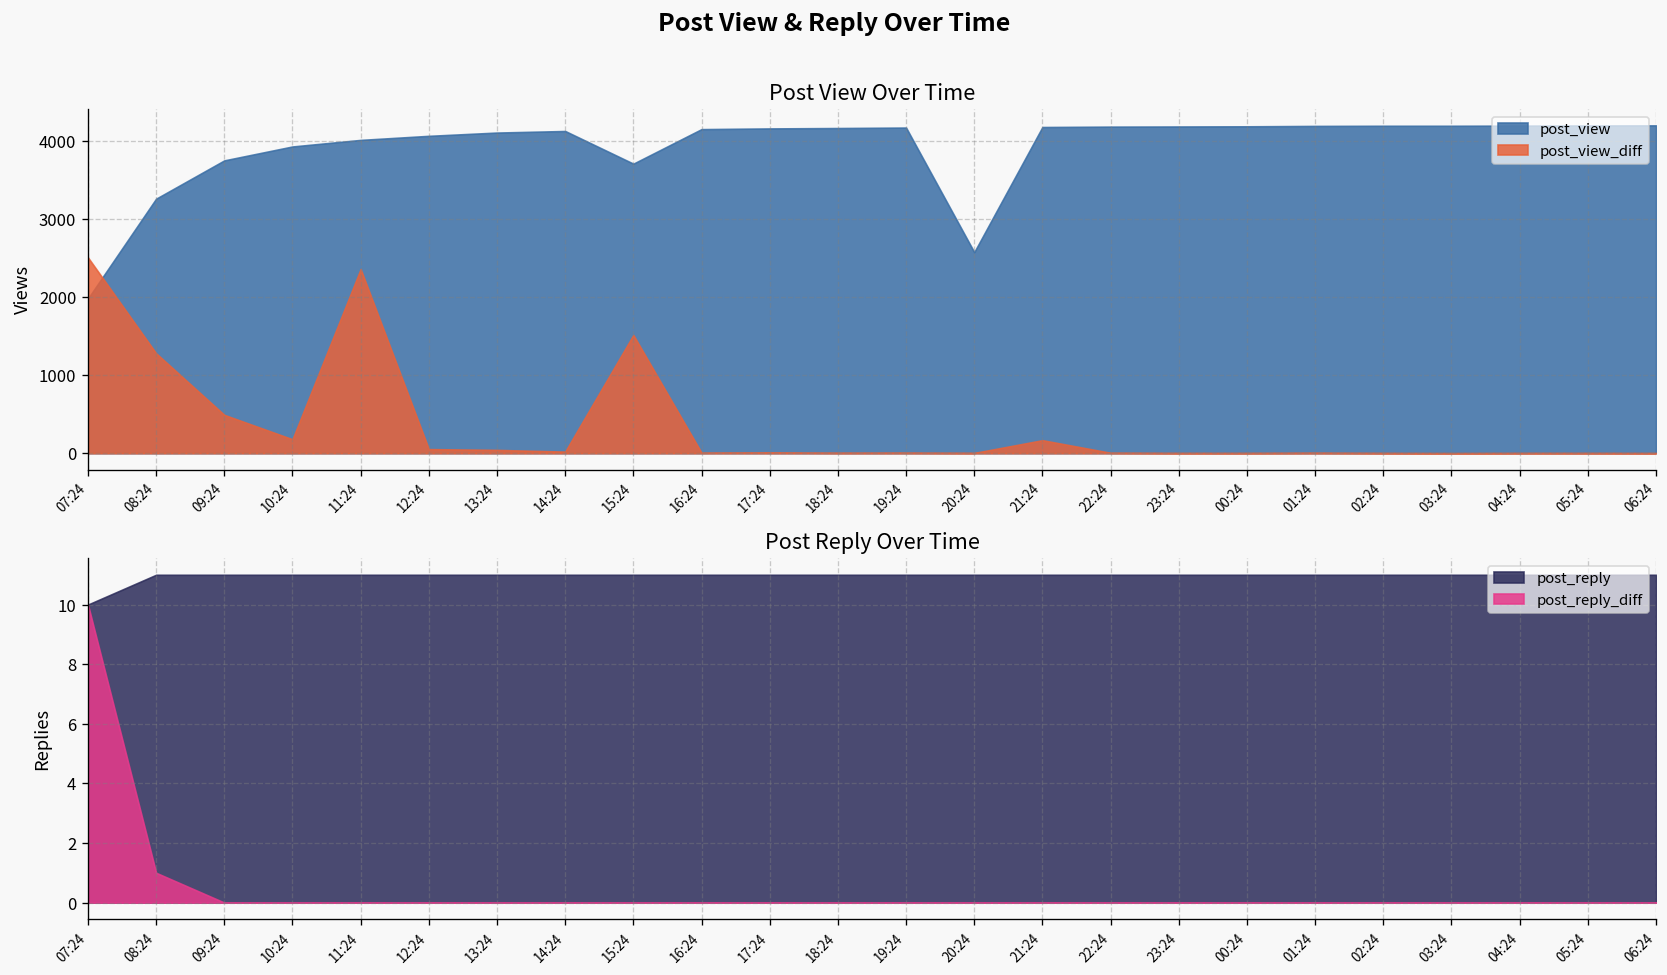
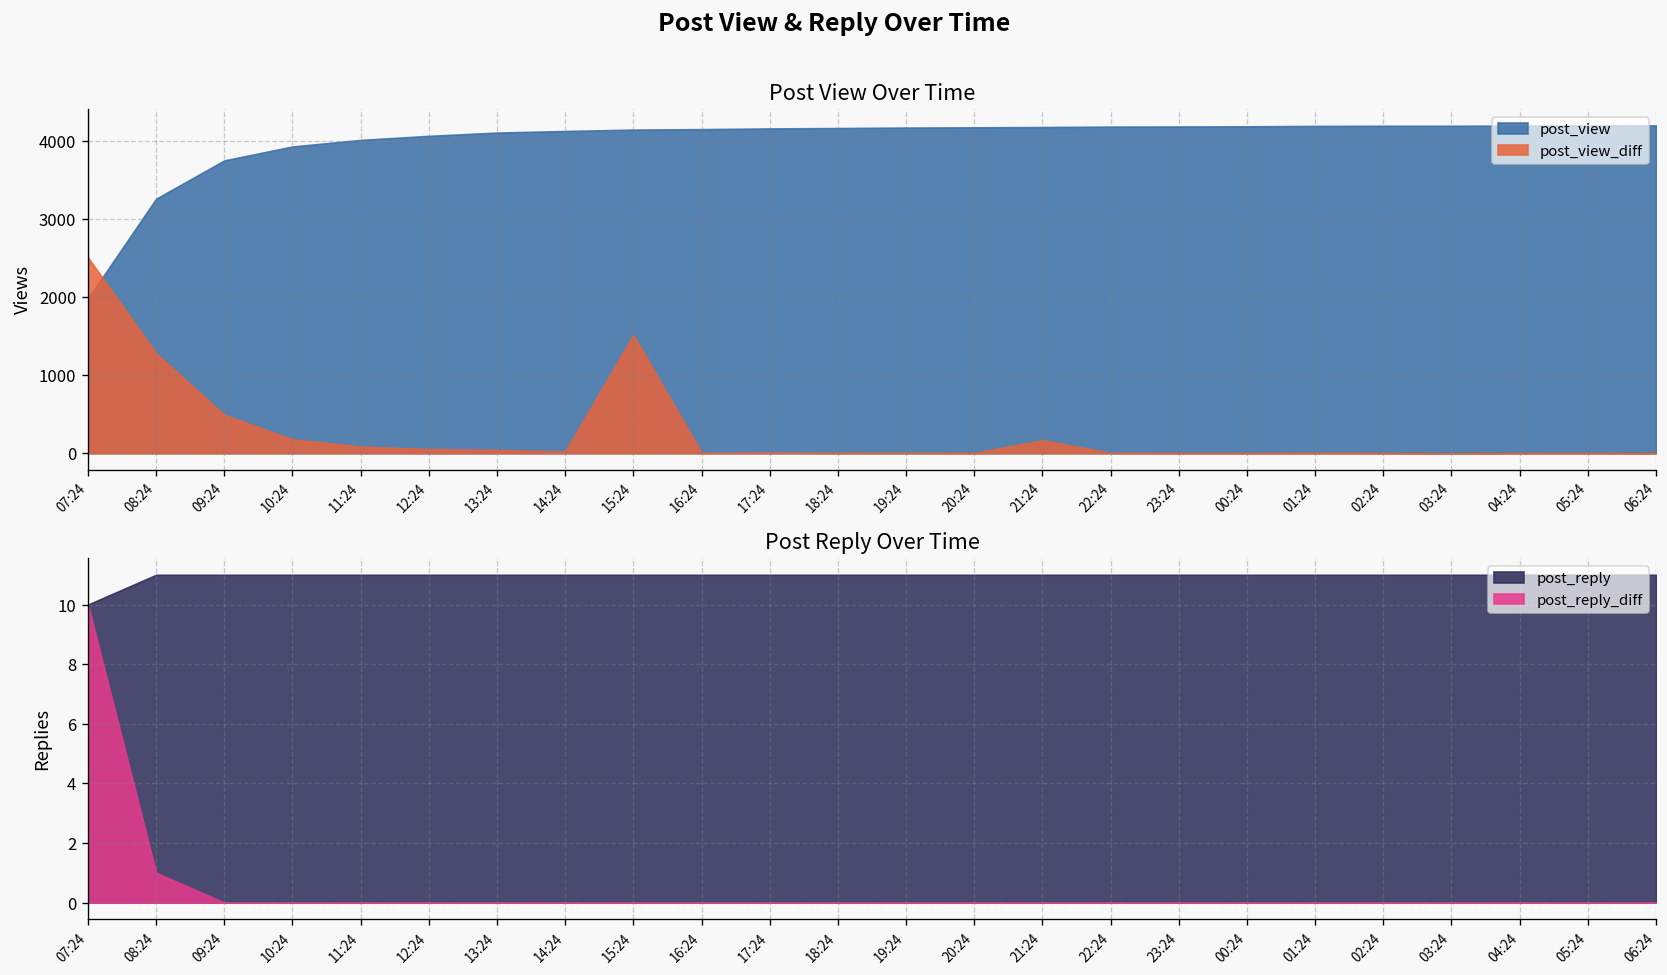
Post View Over Time, post_view_diff, 11:24: 2400 -> 100
Post View Over Time, post_view, 15:24: 3700 -> 4100
Post View Over Time, post_view, 20:24: 2600 -> 4200
